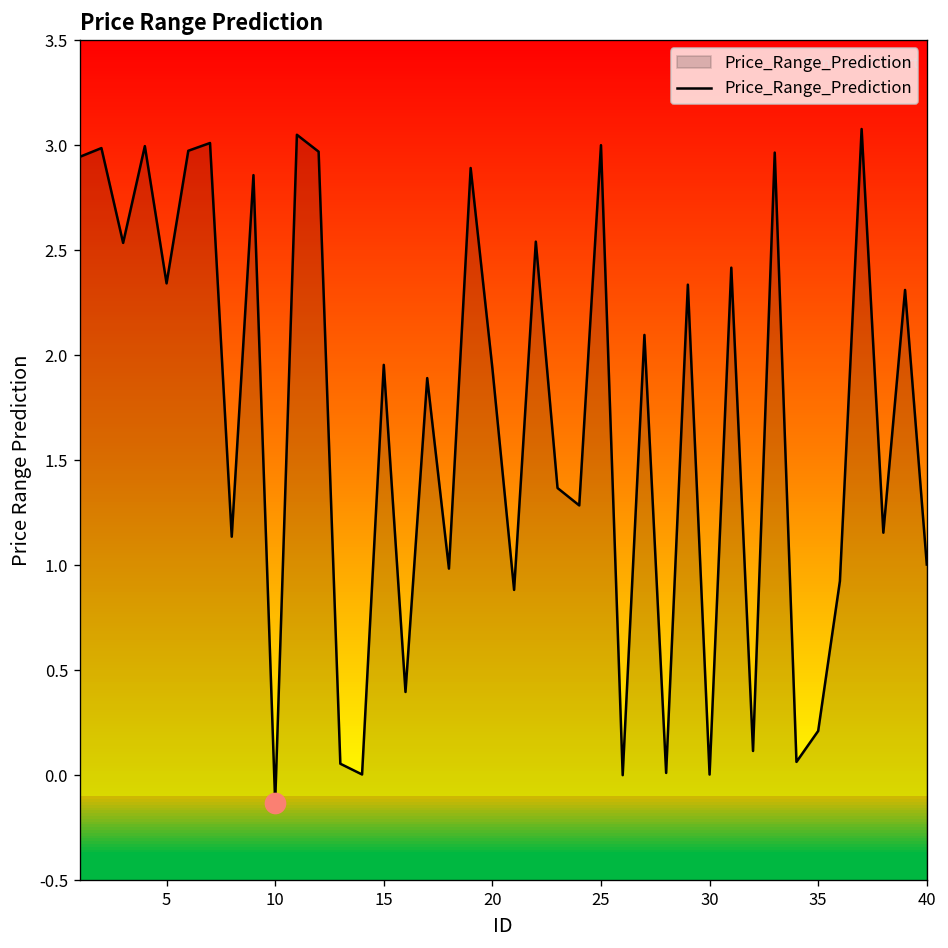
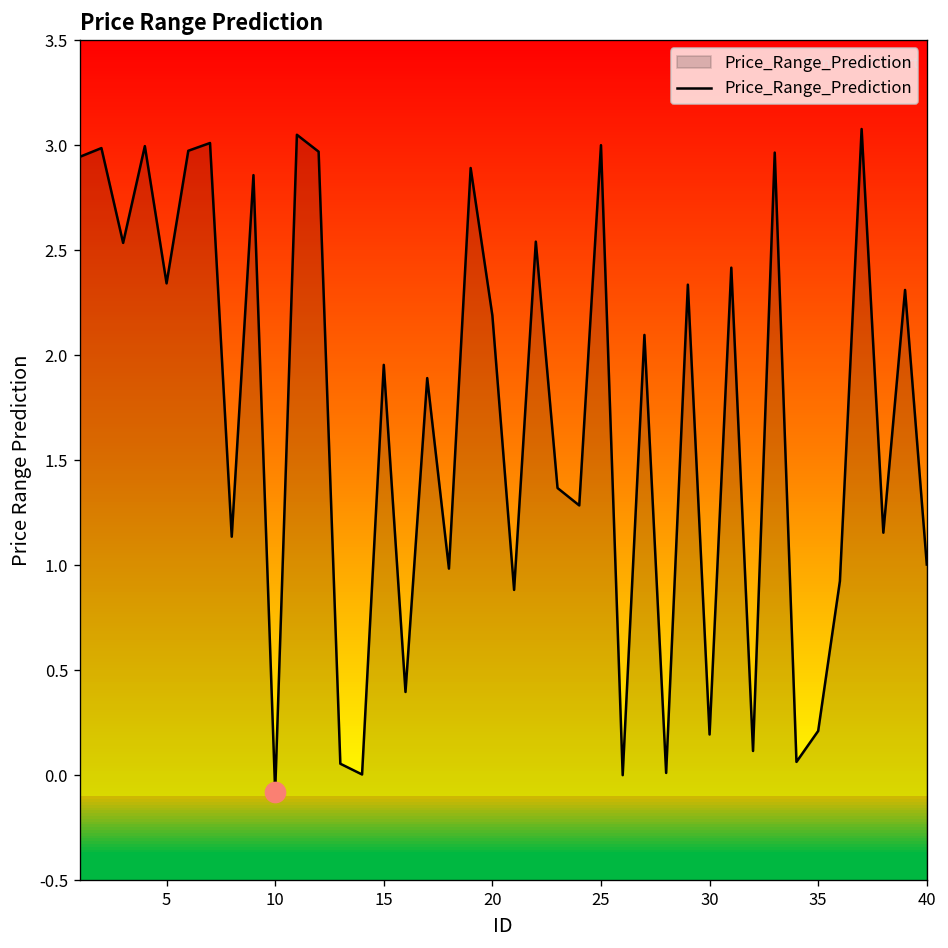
Price_Range_Prediction, 10: -0.13 -> -0.08
Price_Range_Prediction, 20: 1.94 -> 2.19
Price_Range_Prediction, 30: 0.00 -> 0.19
